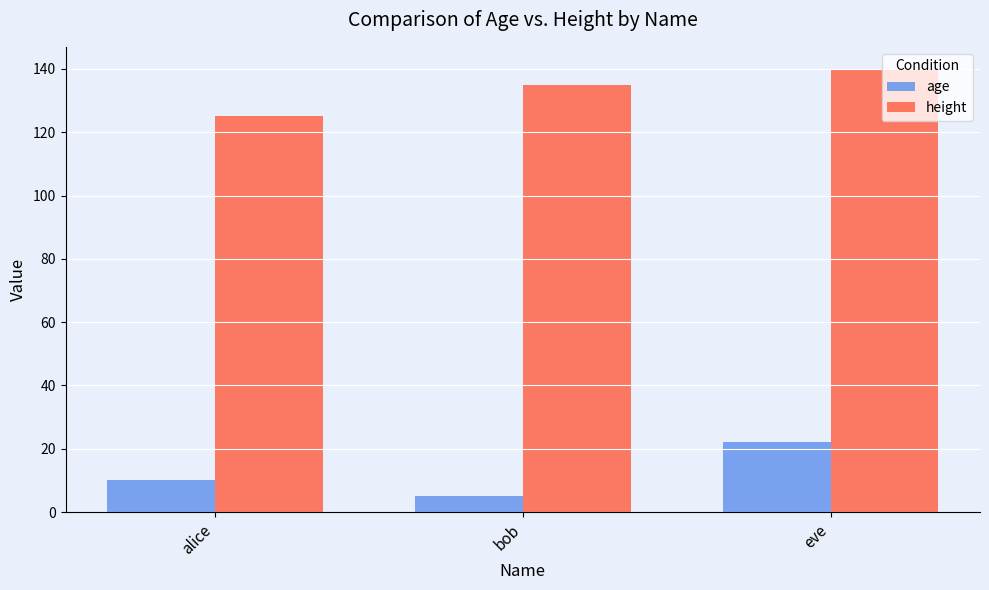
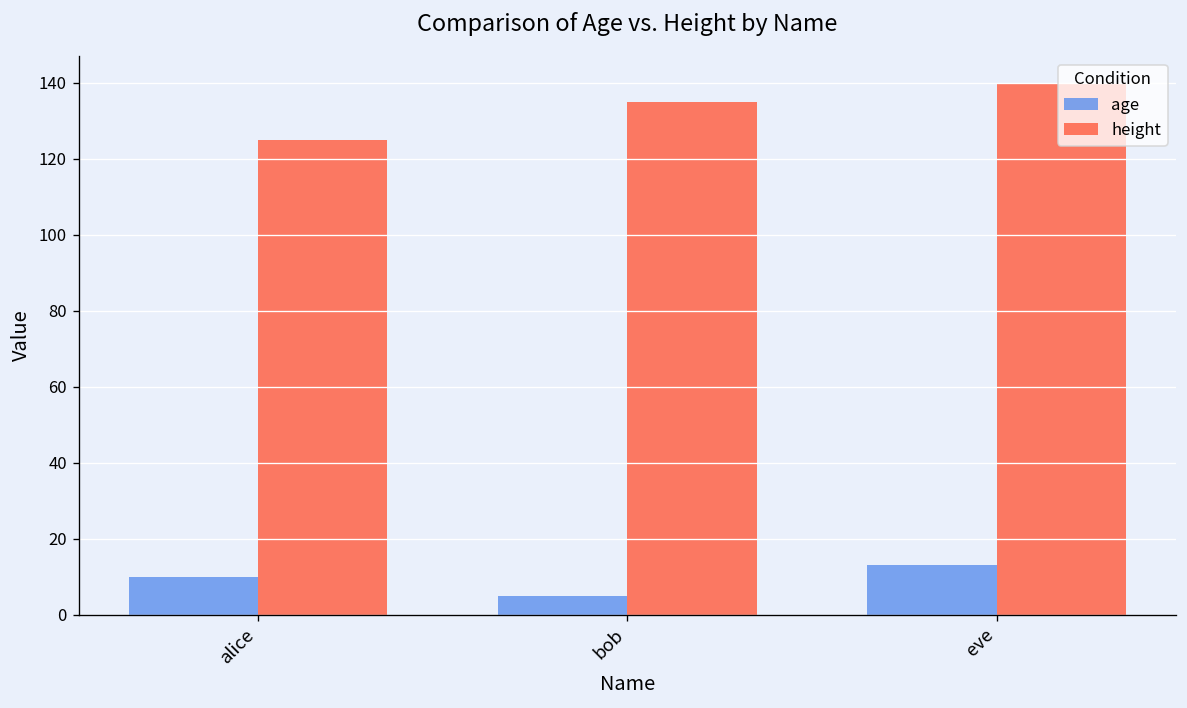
age, eve: 22 -> 13
